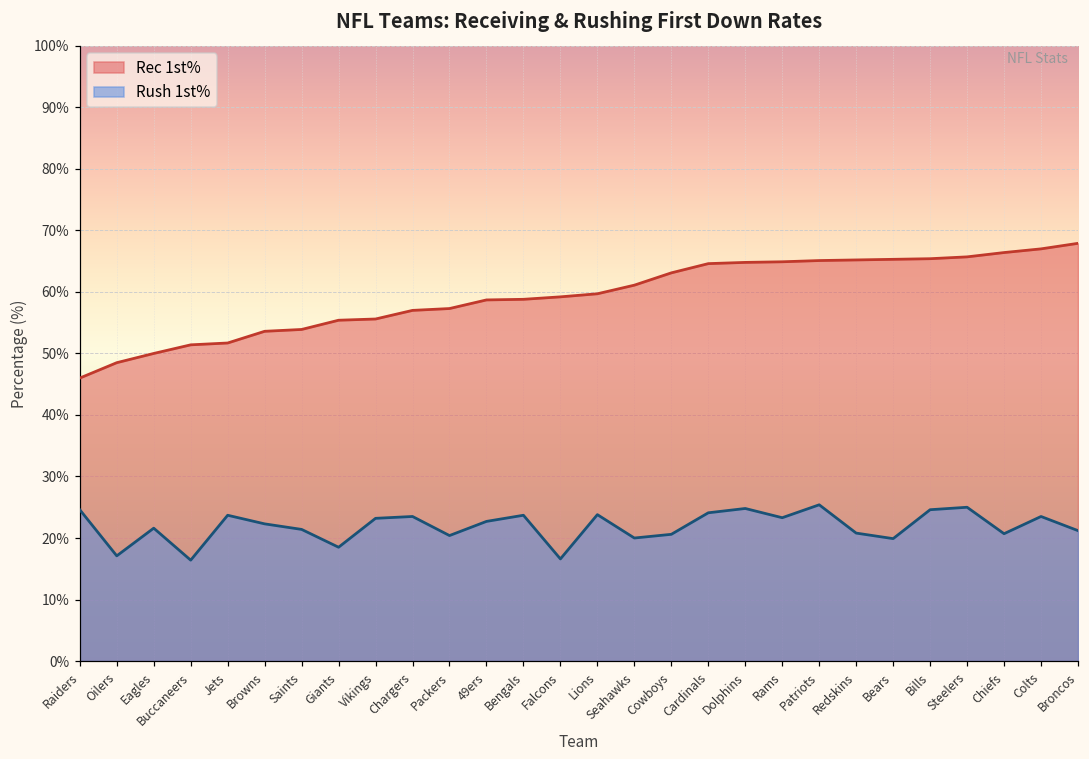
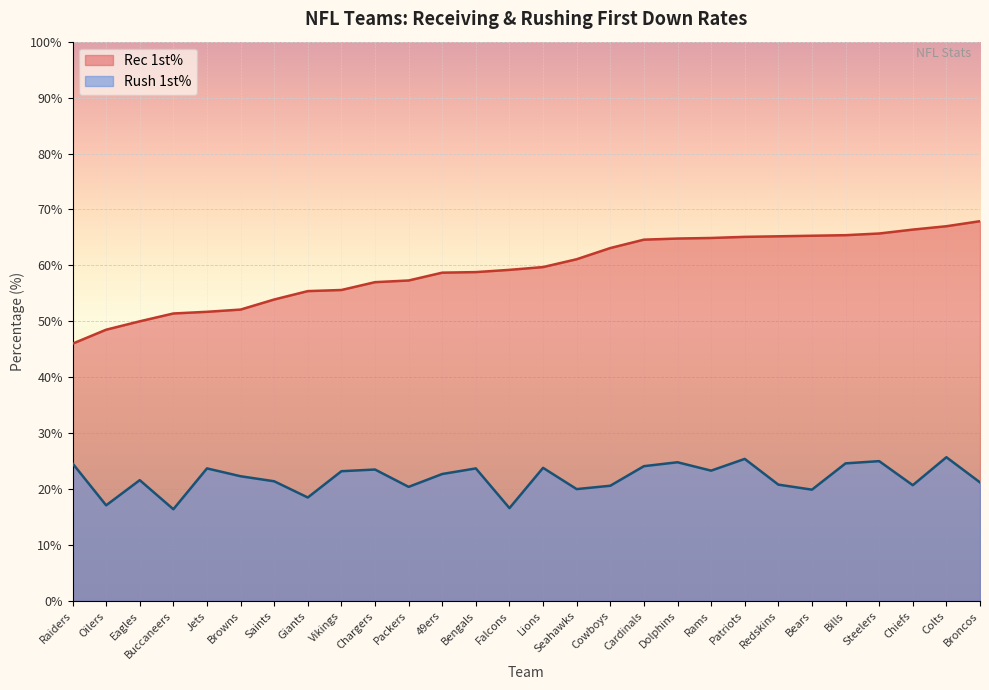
Rec 1st%, Browns: 54% -> 52%
Rush 1st%, Colts: 24% -> 26%
